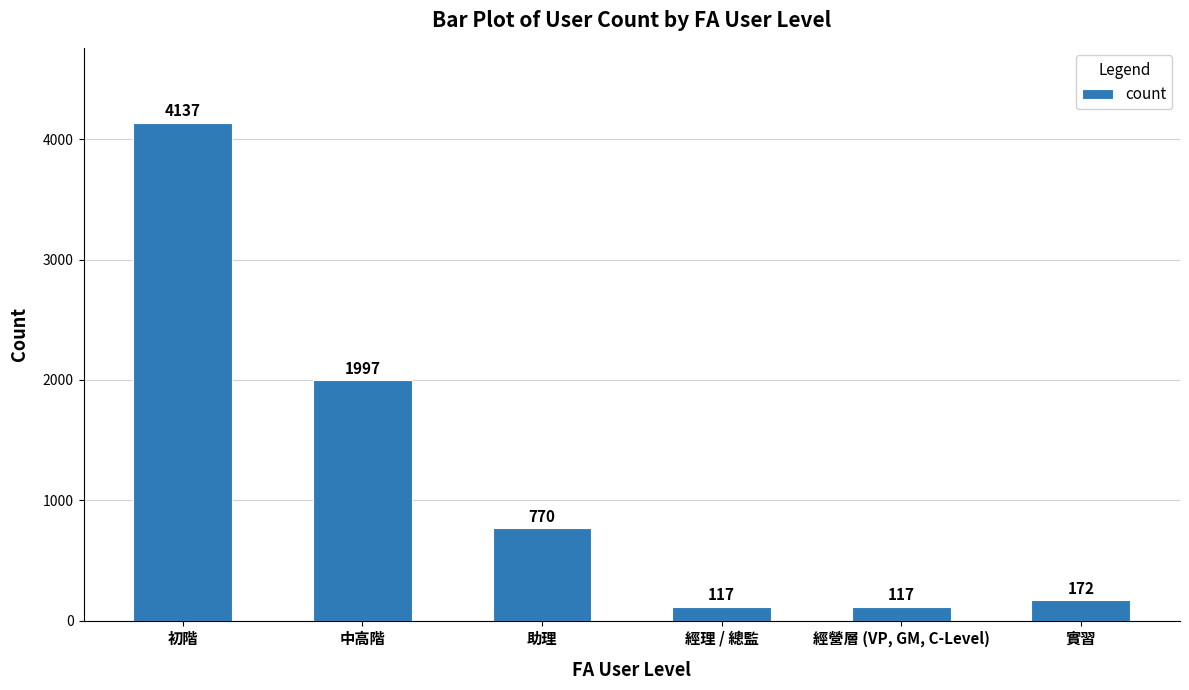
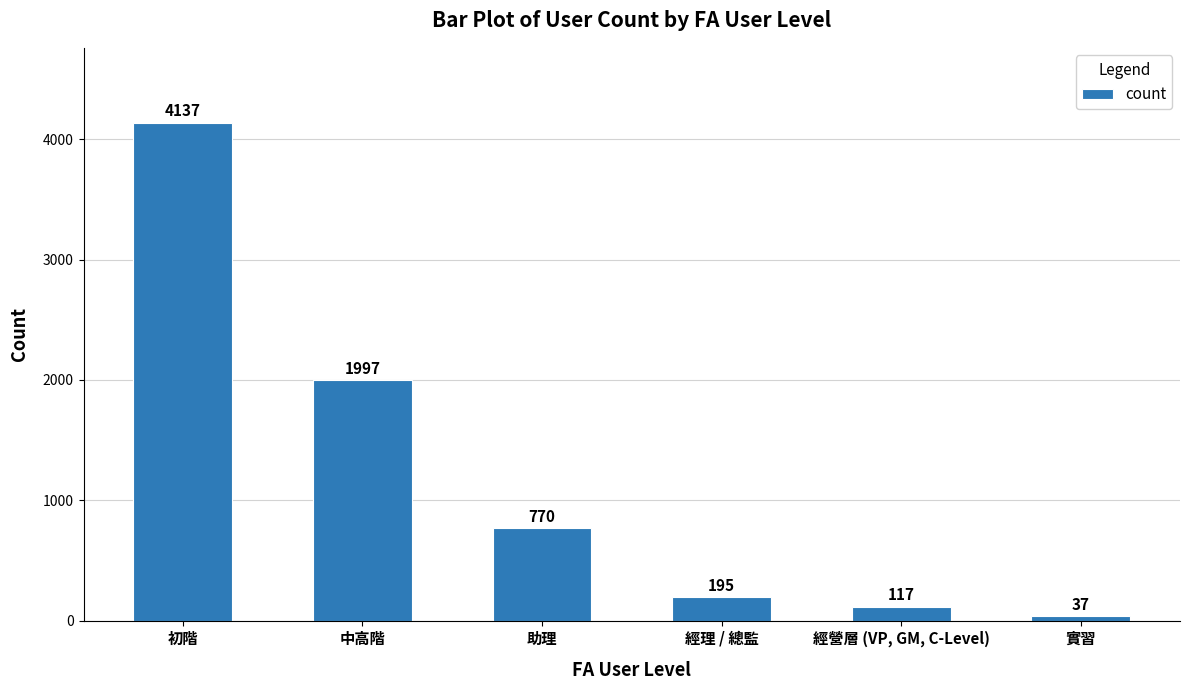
經理 / 總監: 117 -> 195
實習: 172 -> 37
